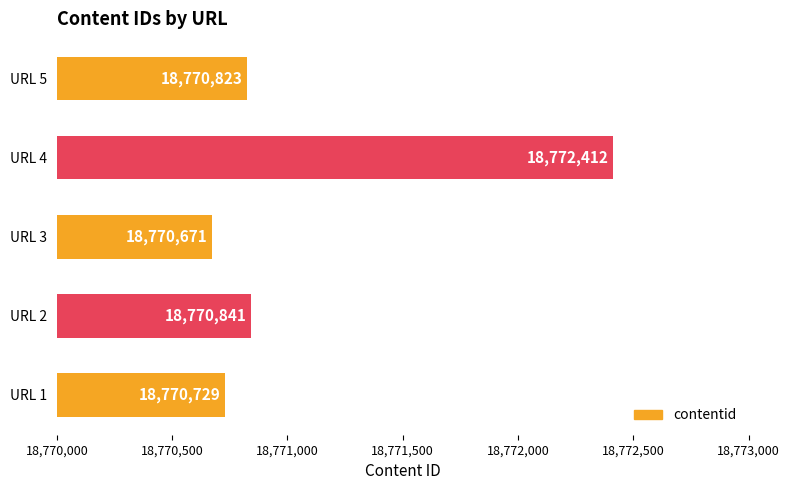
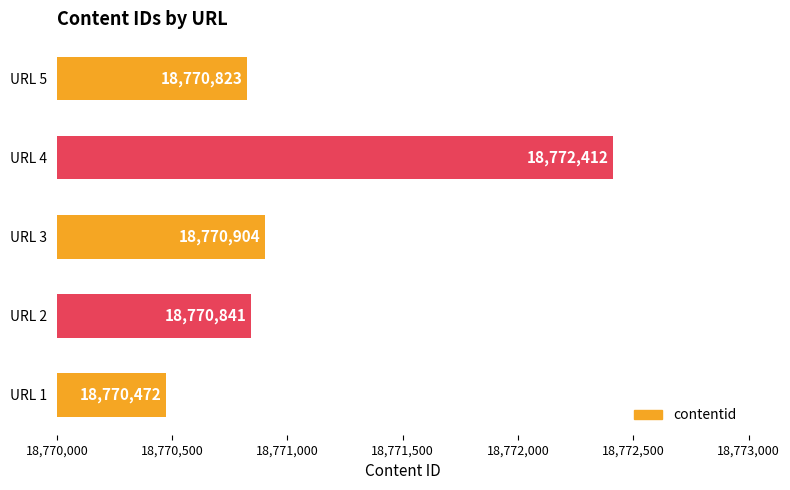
URL 3: 18,770,671 -> 18,770,904
URL 1: 18,770,729 -> 18,770,472
